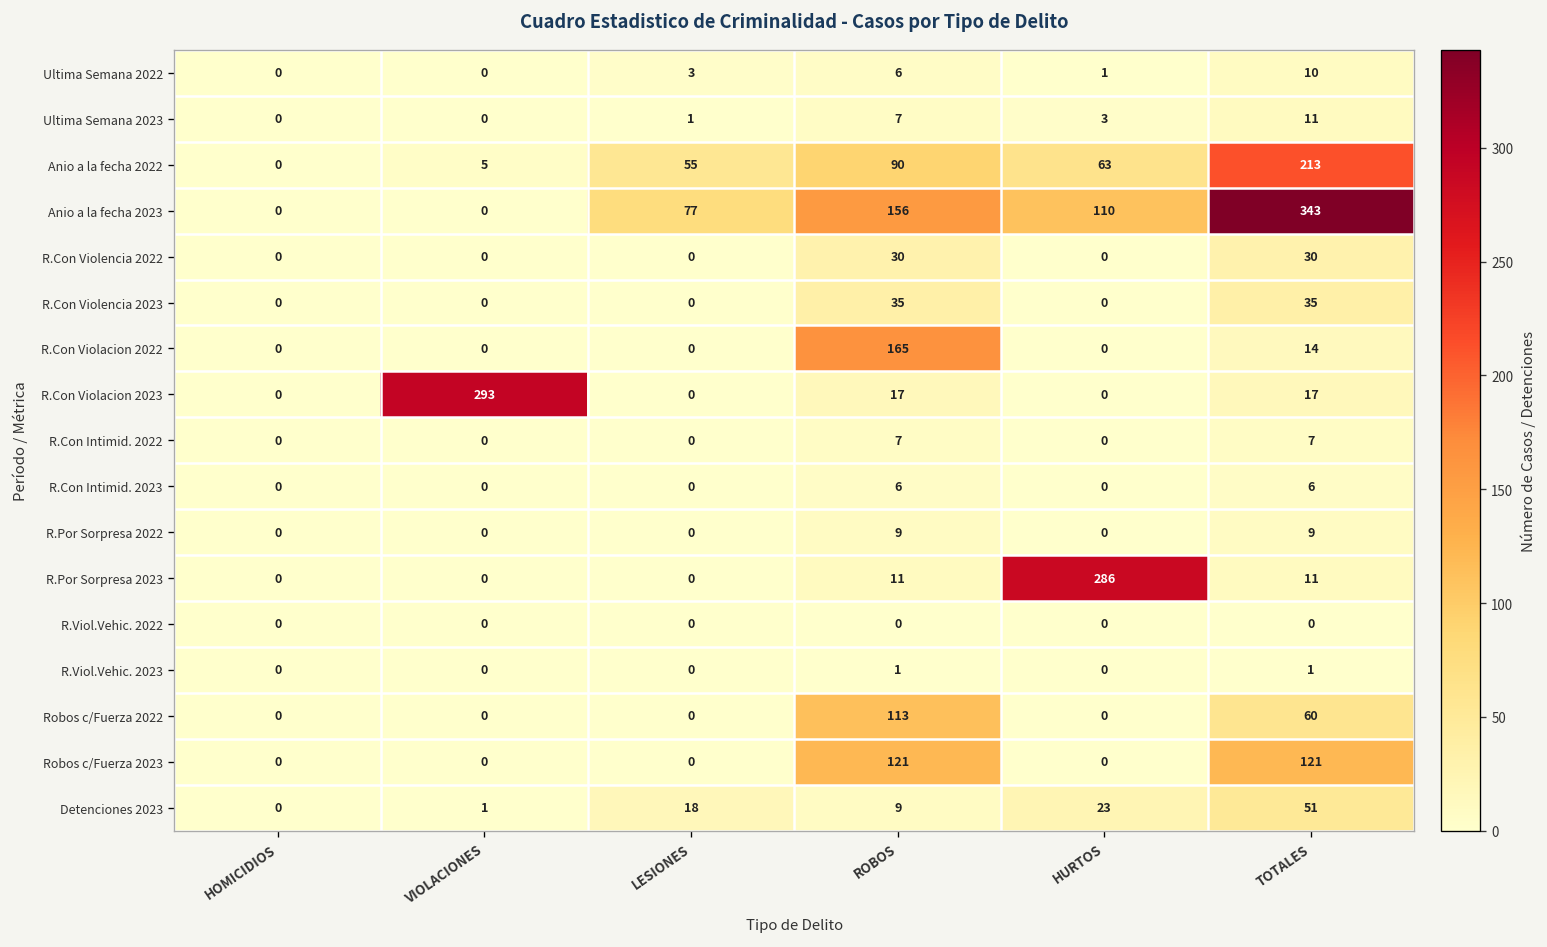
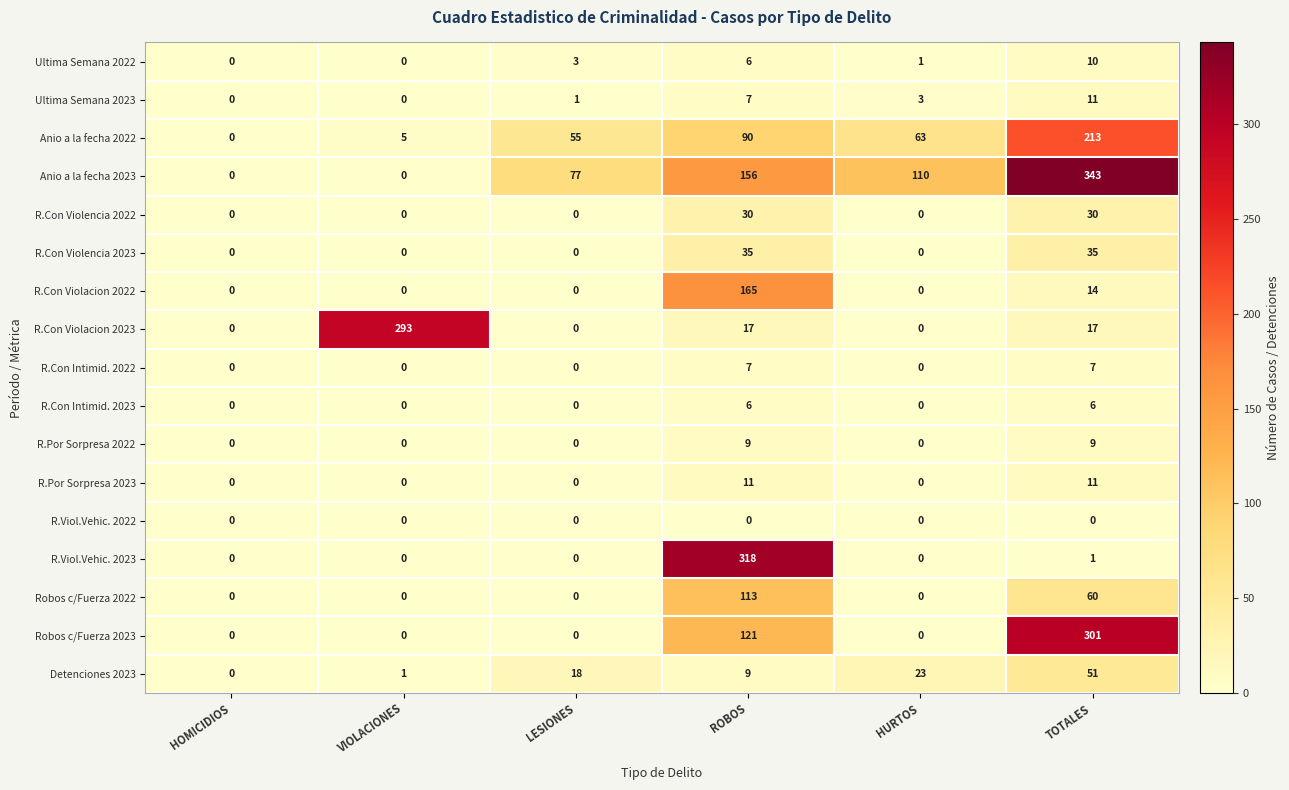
R.Por Sorpresa 2023, HURTOS: 286 -> 0
R.Viol.Vehic. 2023, ROBOS: 1 -> 318
Robos c/Fuerza 2023, TOTALES: 121 -> 301
